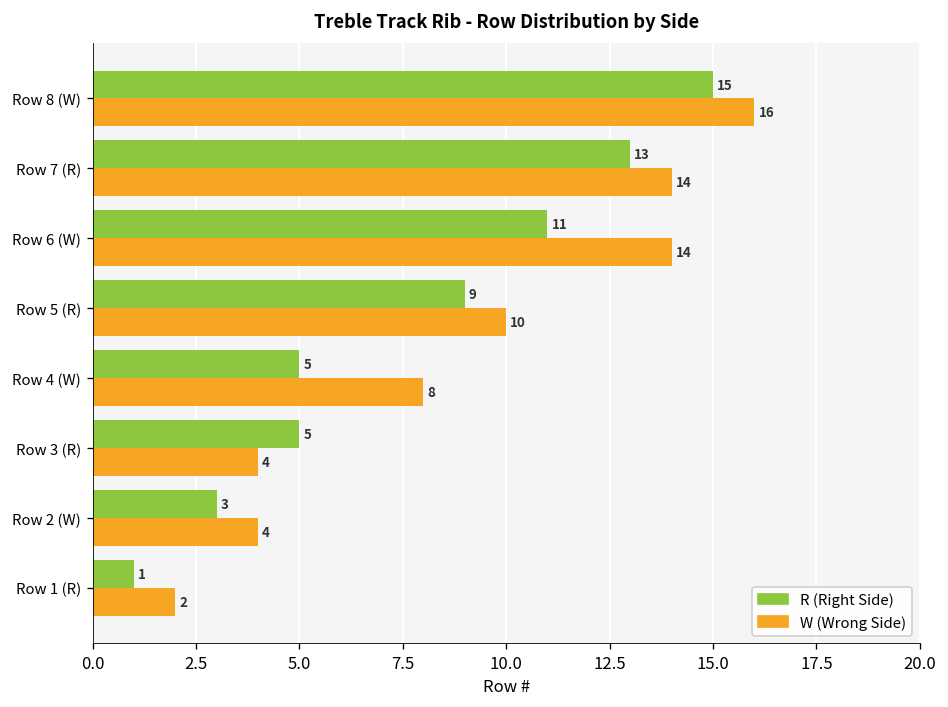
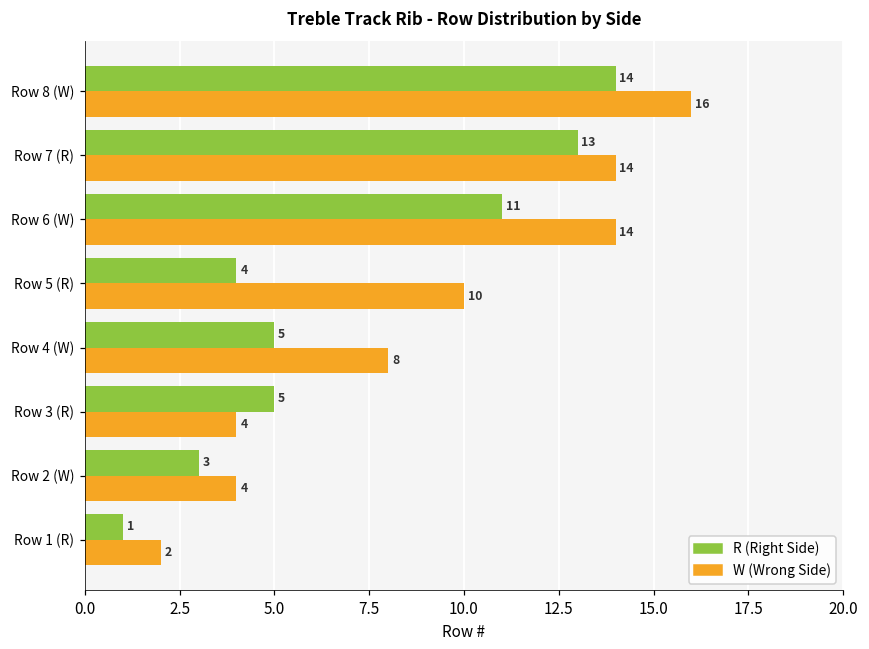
R (Right Side), Row 8 (W): 15 -> 14
R (Right Side), Row 5 (R): 9 -> 4
